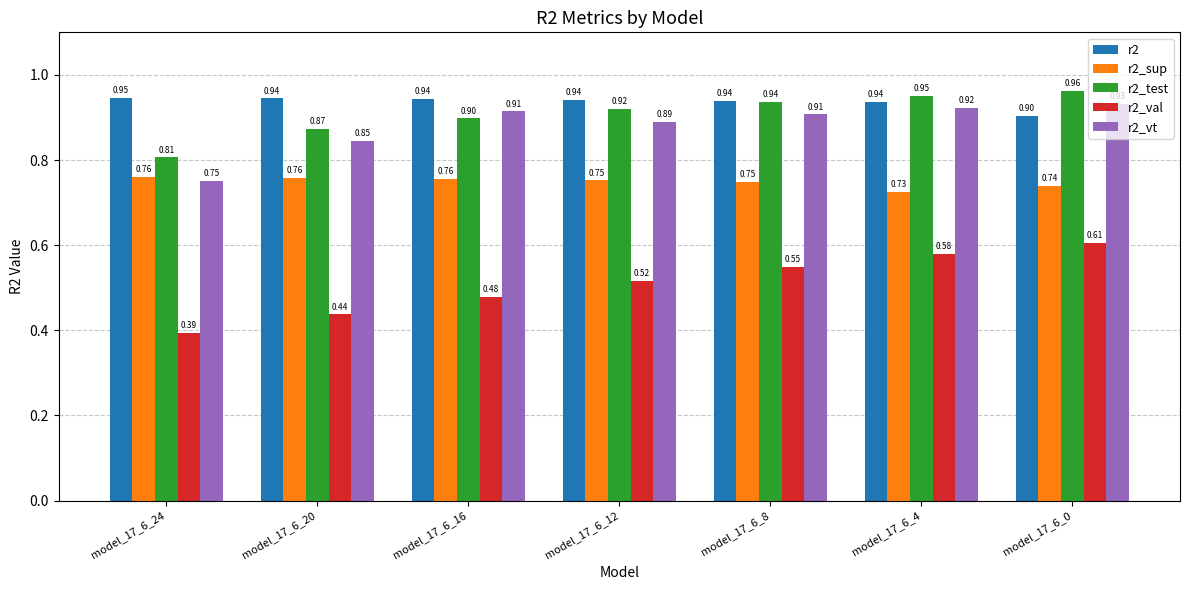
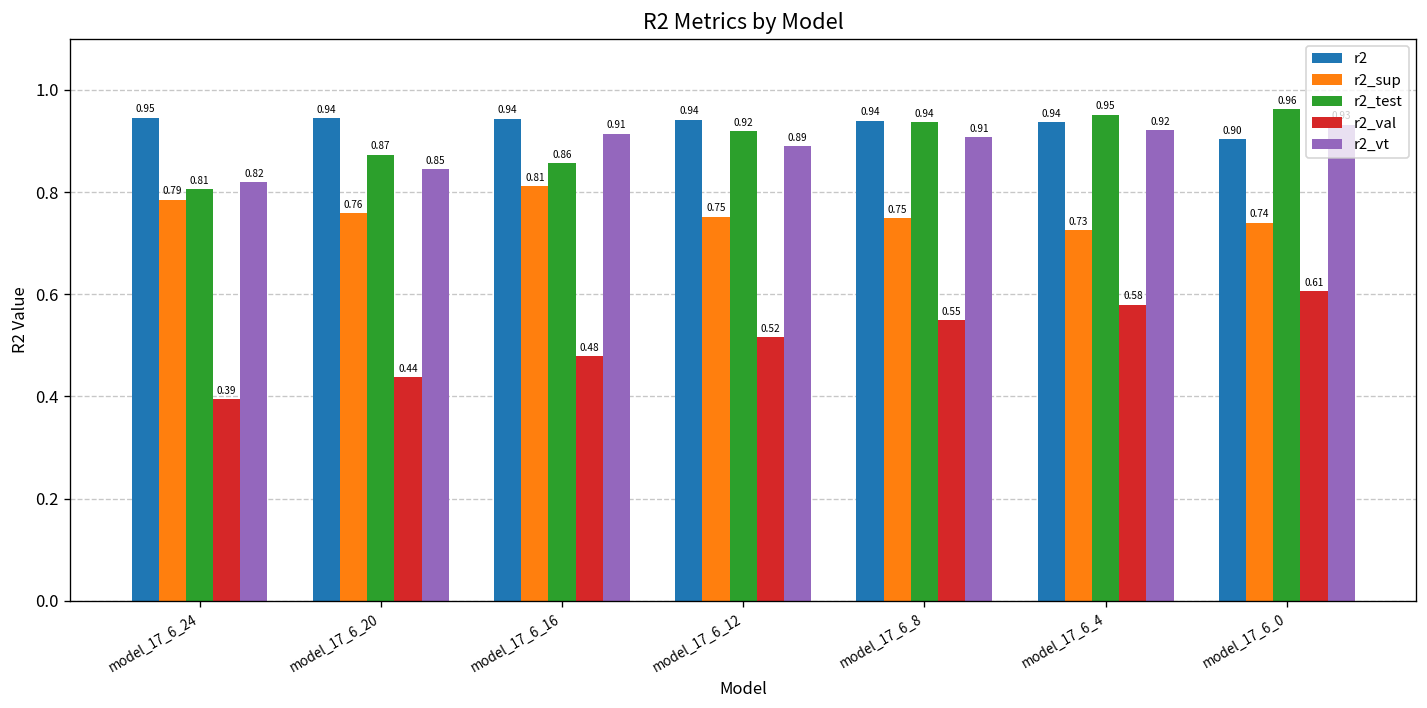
r2_sup, model_17_6_24: 0.76 -> 0.79
r2_vt, model_17_6_24: 0.75 -> 0.82
r2_sup, model_17_6_16: 0.76 -> 0.81
r2_test, model_17_6_16: 0.90 -> 0.86
